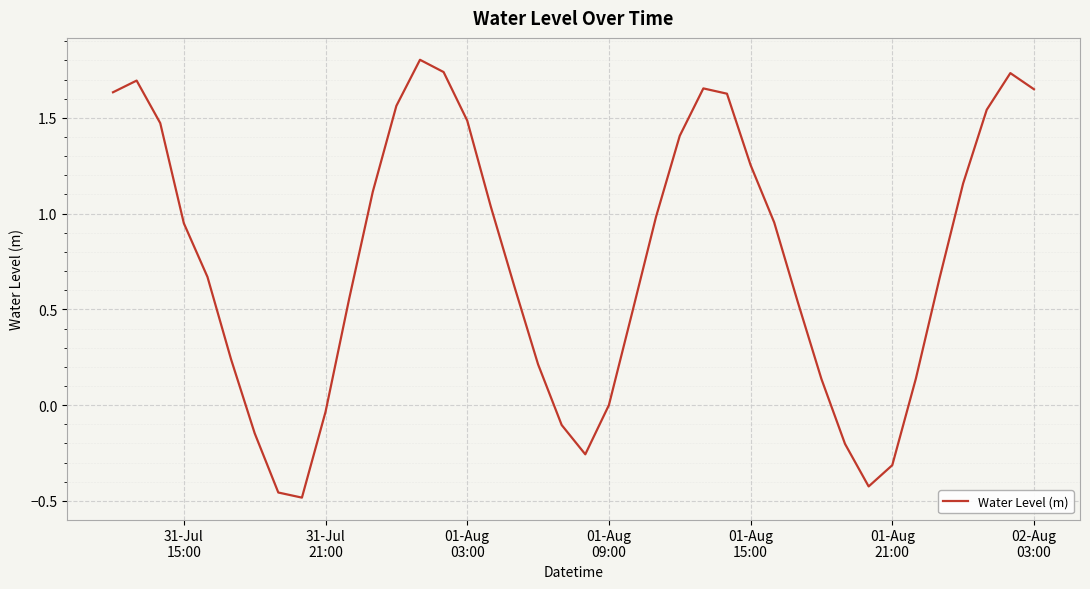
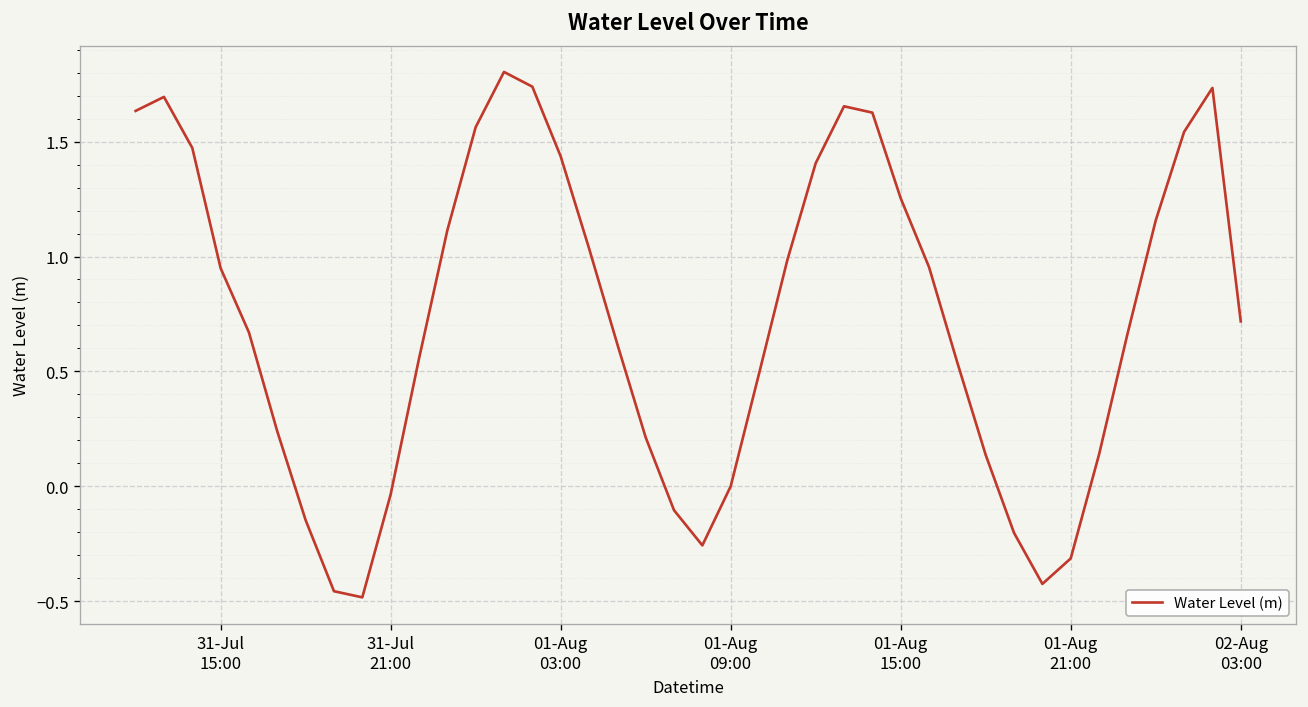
01-Aug 03:00: 1.49 -> 1.44
02-Aug 03:00: 1.65 -> 0.72
